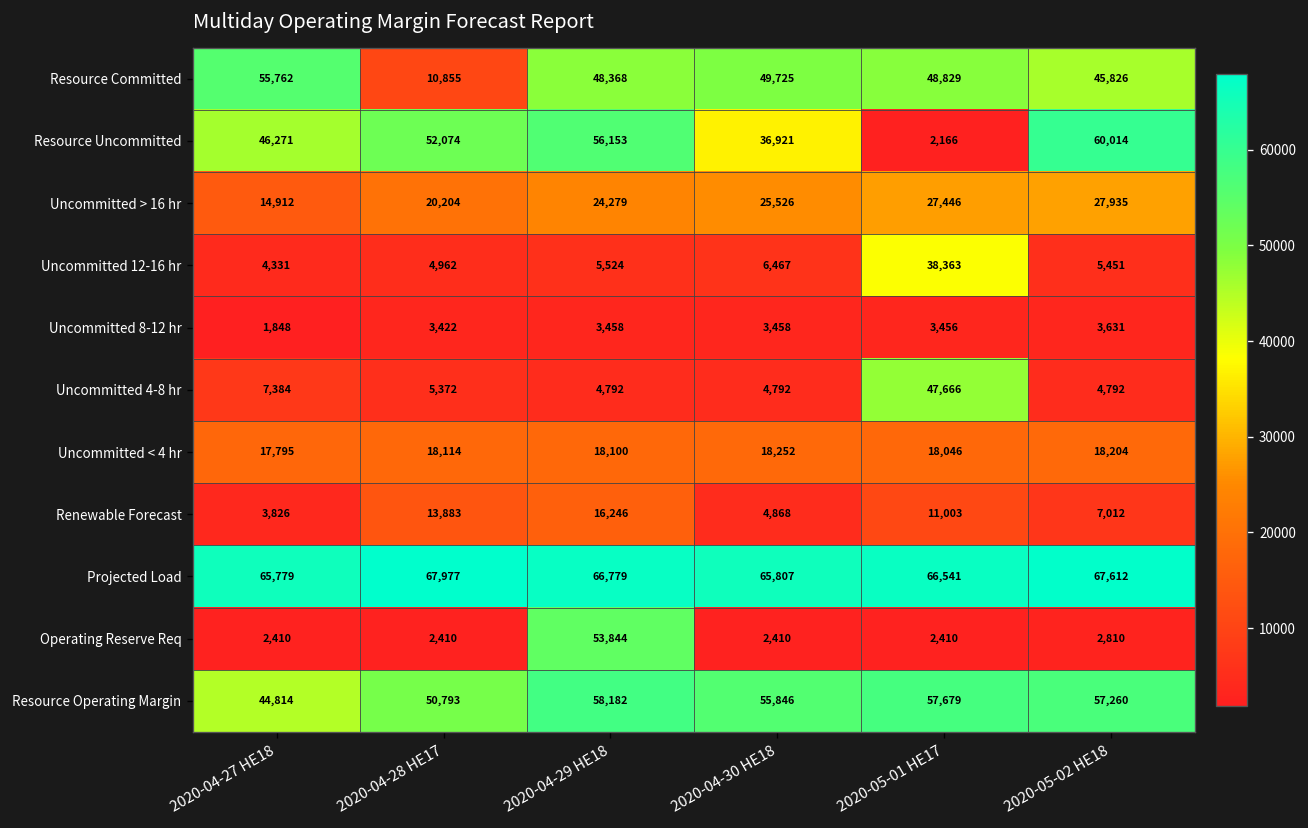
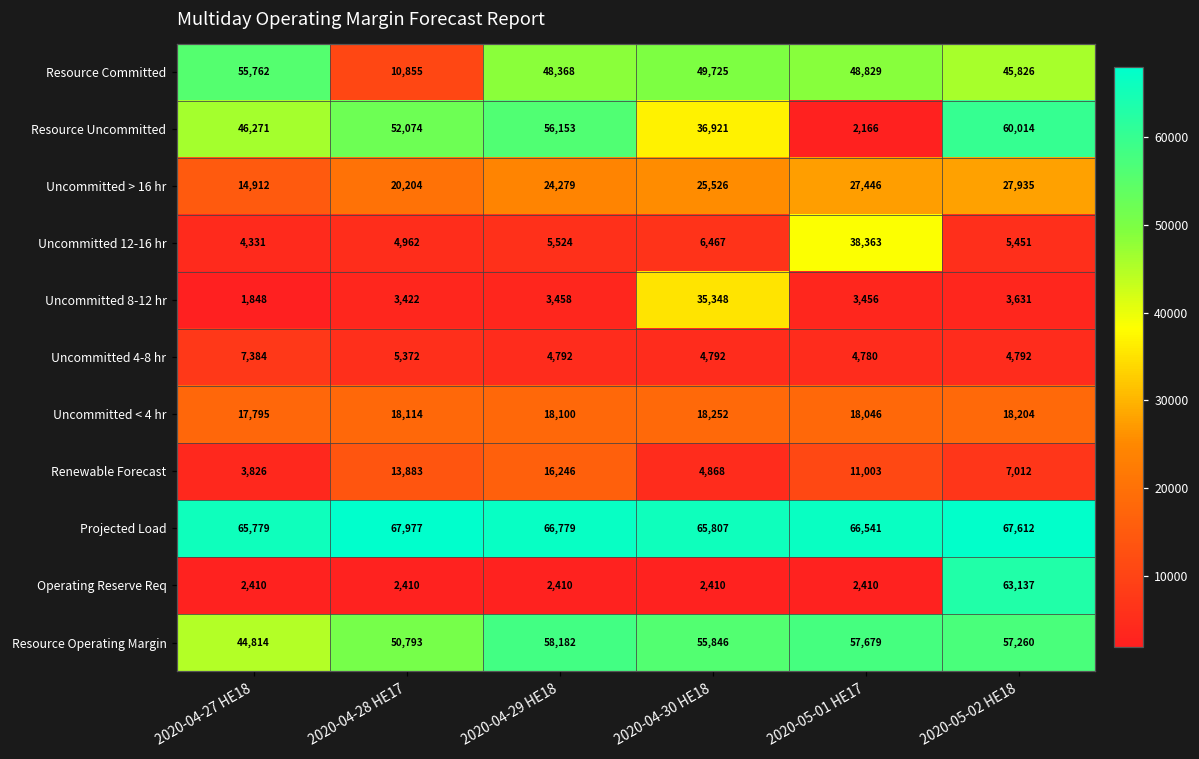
Uncommitted 8-12 hr, 2020-04-30 HE18: 3,458 -> 35,348
Uncommitted 4-8 hr, 2020-05-01 HE17: 47,666 -> 4,780
Operating Reserve Req, 2020-04-29 HE18: 53,844 -> 2,410
Operating Reserve Req, 2020-05-02 HE18: 2,810 -> 63,137
